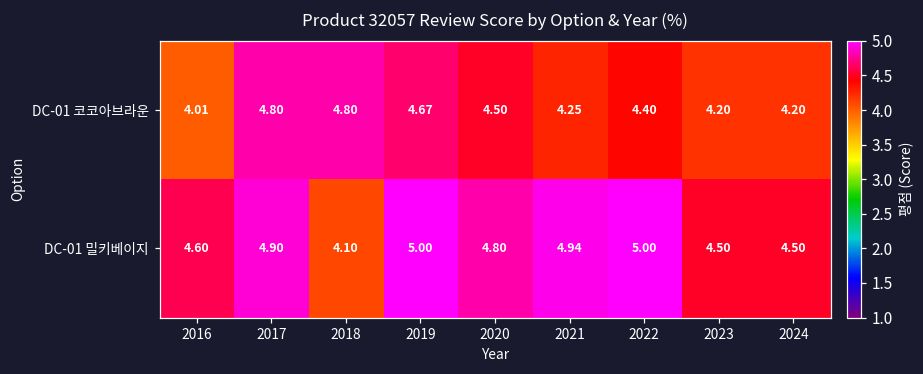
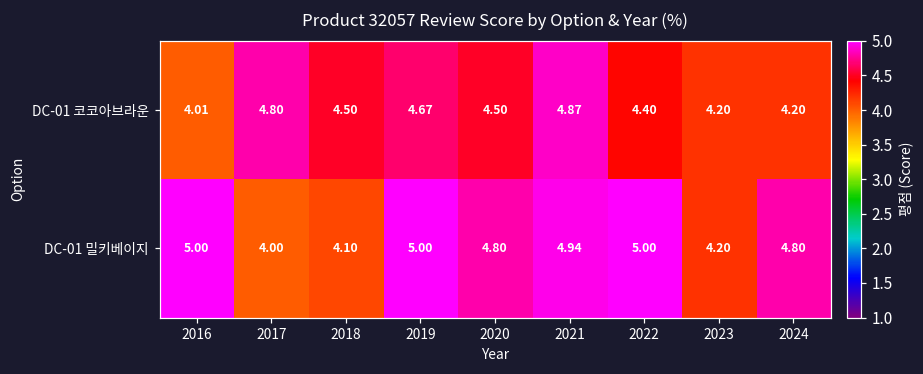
DC-01 코코아브라운, 2018: 4.80 -> 4.50
DC-01 코코아브라운, 2021: 4.25 -> 4.87
DC-01 밀키베이지, 2016: 4.60 -> 5.00
DC-01 밀키베이지, 2017: 4.90 -> 4.00
DC-01 밀키베이지, 2023: 4.50 -> 4.20
DC-01 밀키베이지, 2024: 4.50 -> 4.80
